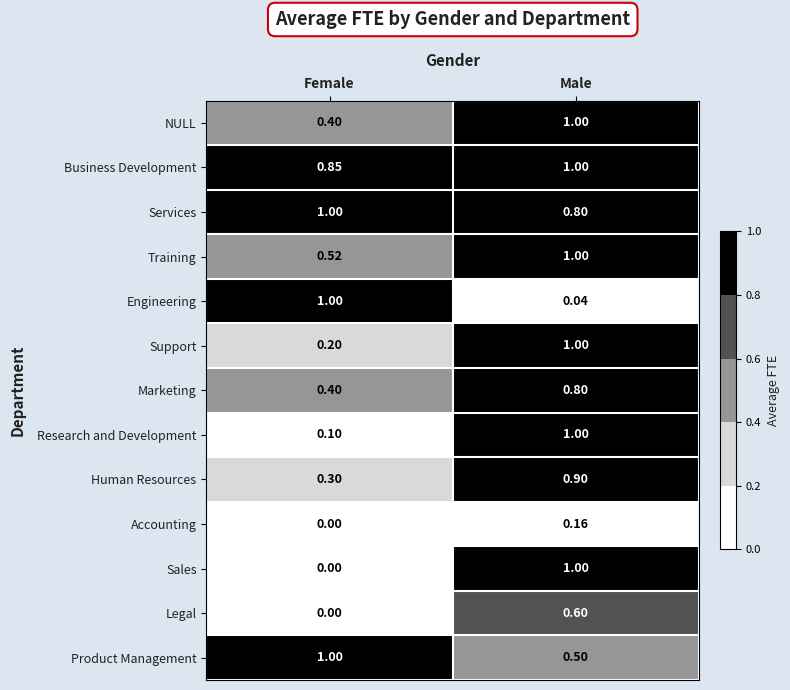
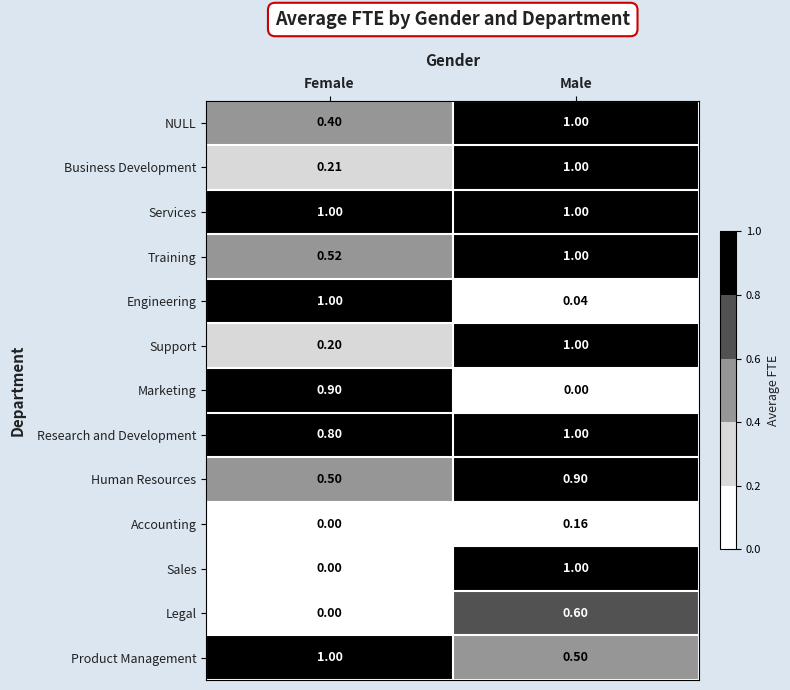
Business Development, Female: 0.85 -> 0.21
Services, Male: 0.80 -> 1.00
Marketing, Female: 0.40 -> 0.90
Marketing, Male: 0.80 -> 0.00
Research and Development, Female: 0.10 -> 0.80
Human Resources, Female: 0.30 -> 0.50
